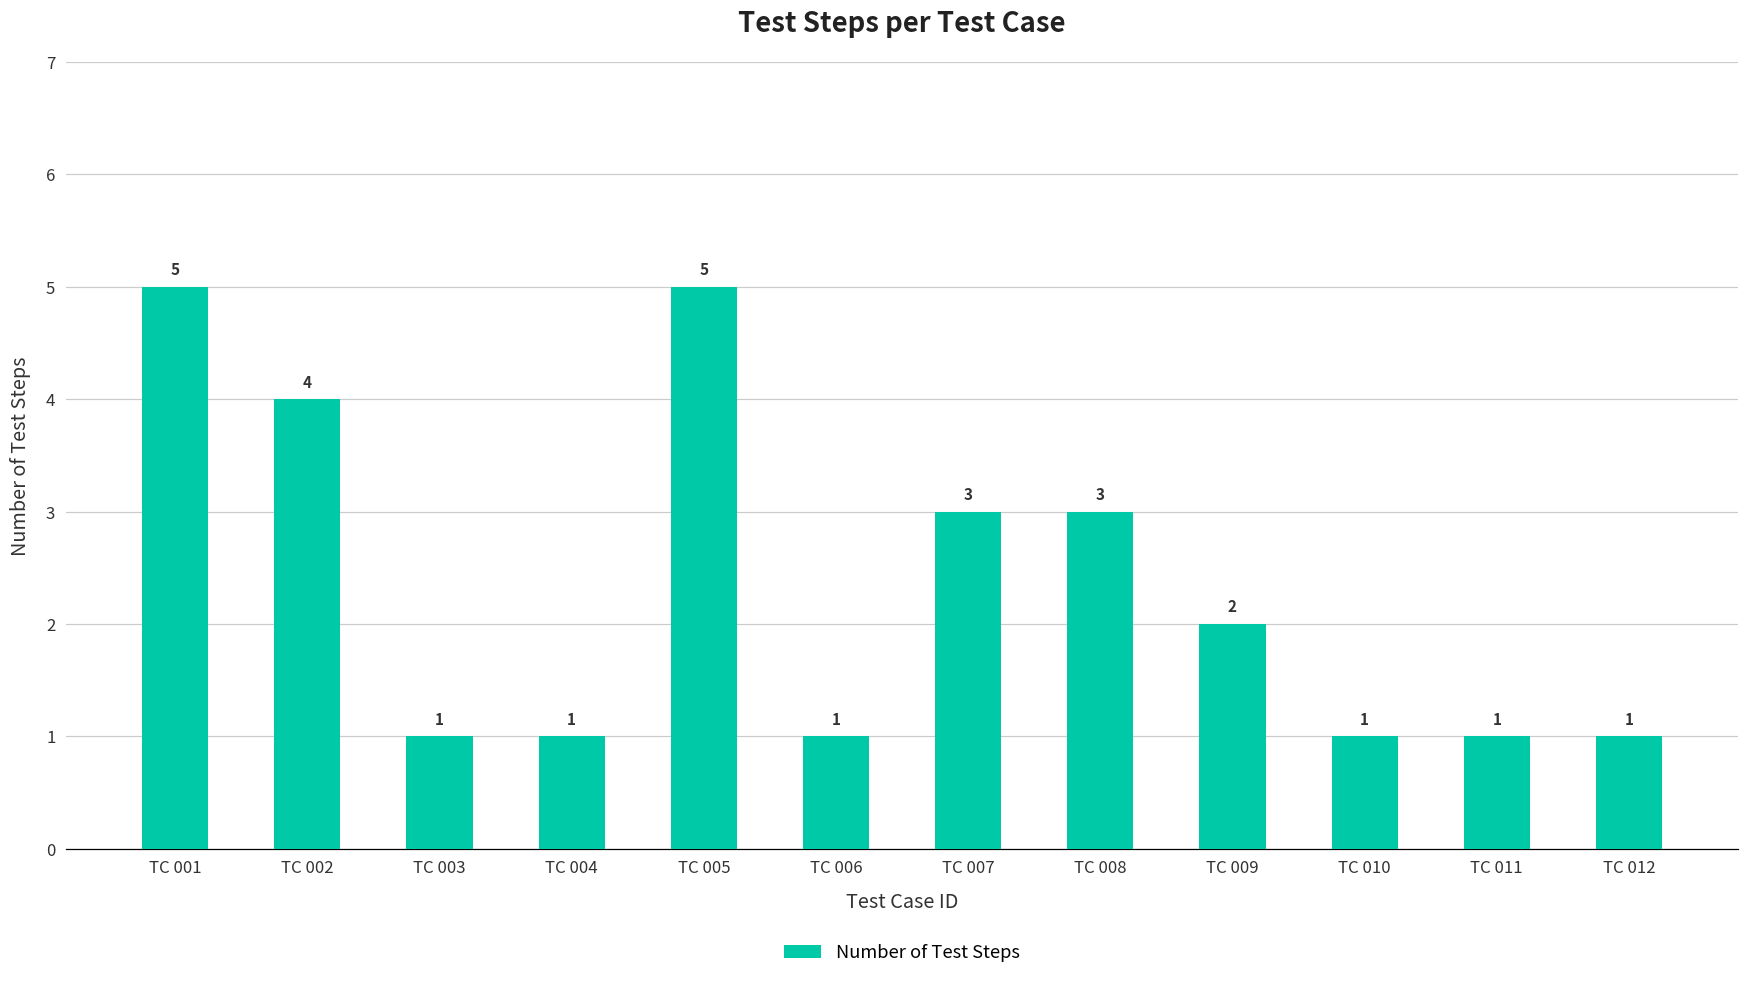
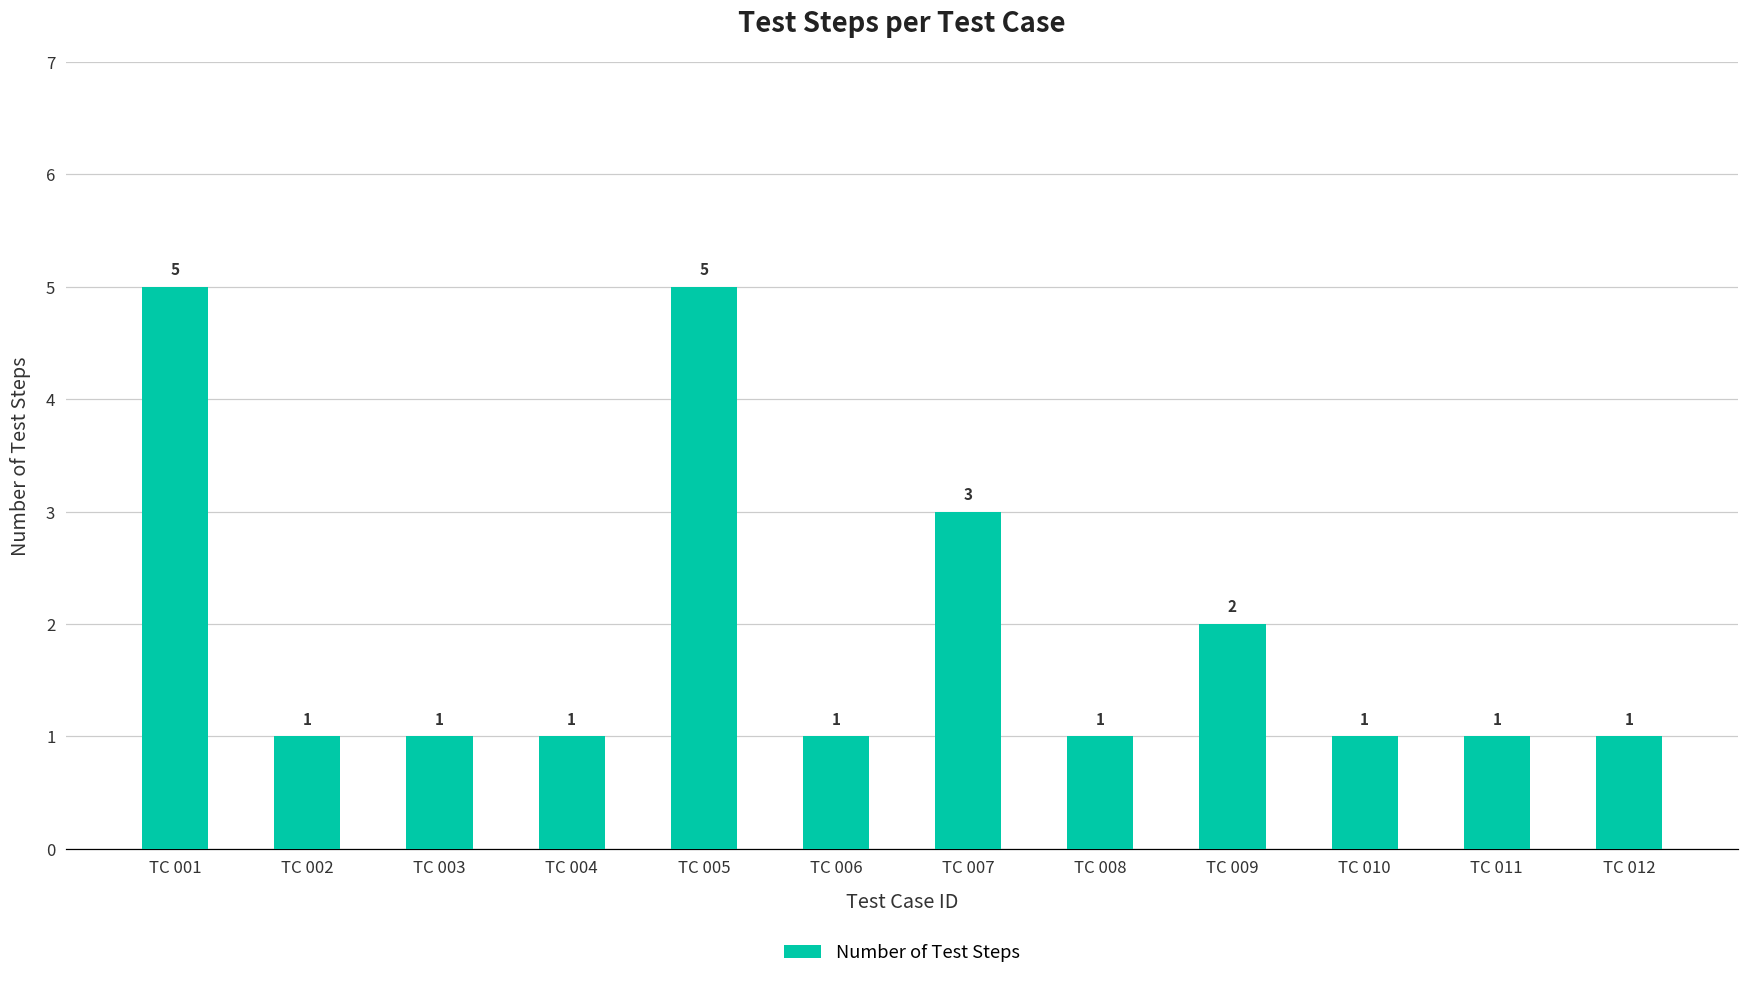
TC 002: 4 -> 1
TC 008: 3 -> 1
